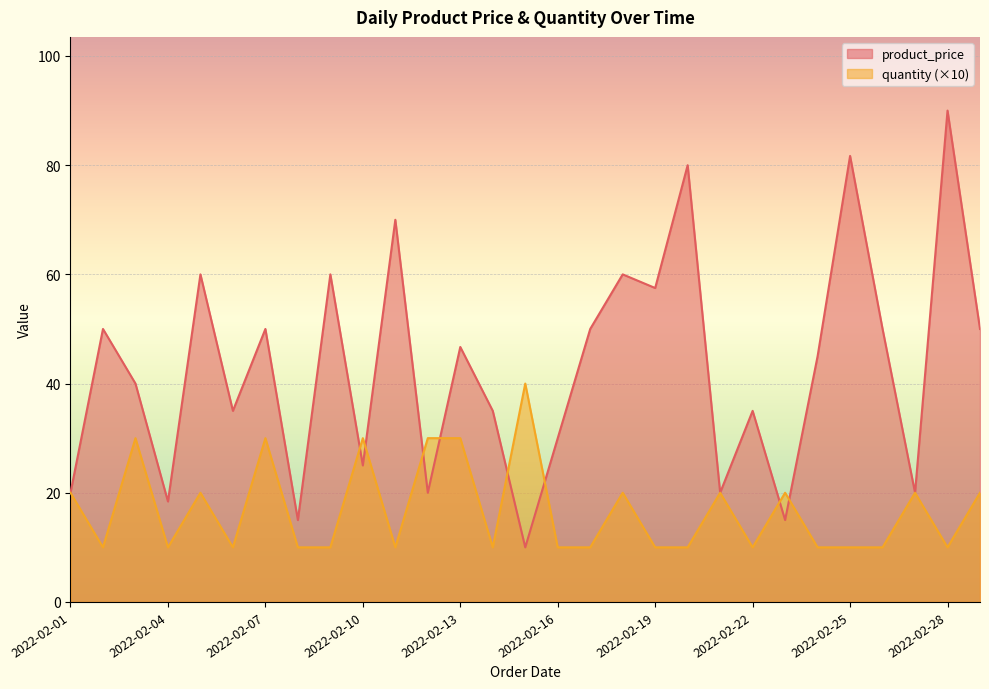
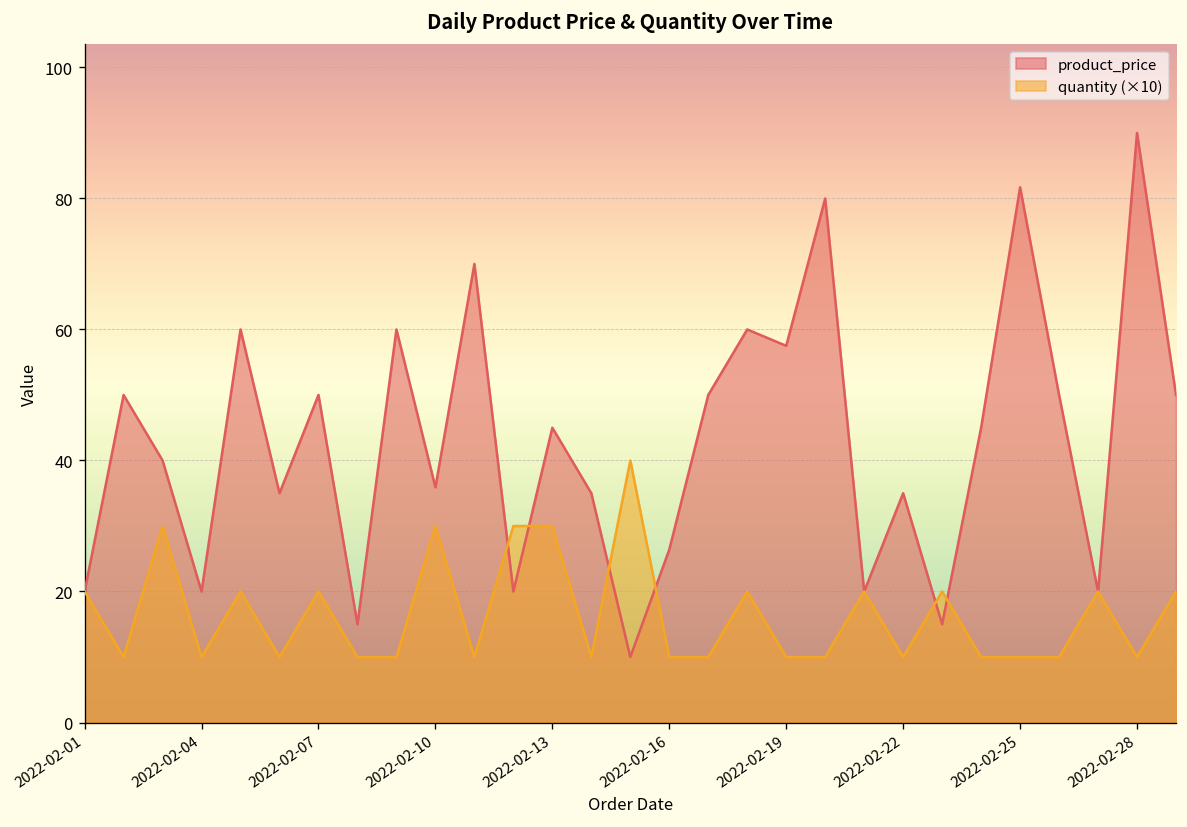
product_price, 2022-02-04: 18 -> 20
quantity (×10), 2022-02-07: 30 -> 20
product_price, 2022-02-10: 25 -> 36
product_price, 2022-02-13: 47 -> 45
product_price, 2022-02-16: 30 -> 26
